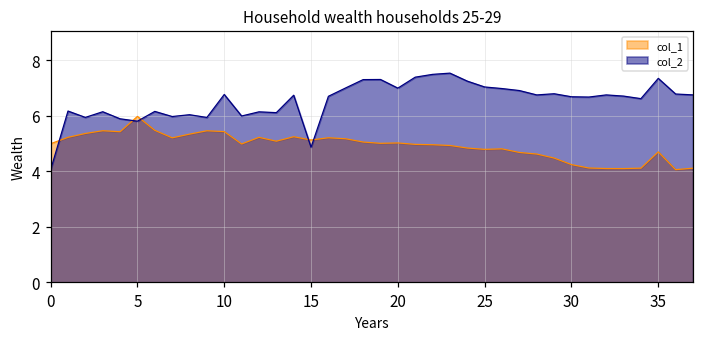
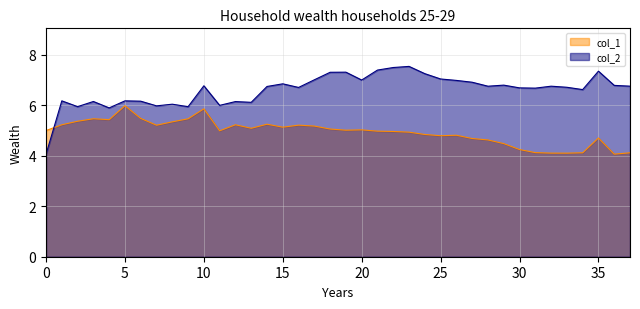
col_2, 5: 5.8 -> 6.2
col_1, 10: 5.4 -> 5.9
col_2, 15: 4.9 -> 6.8
